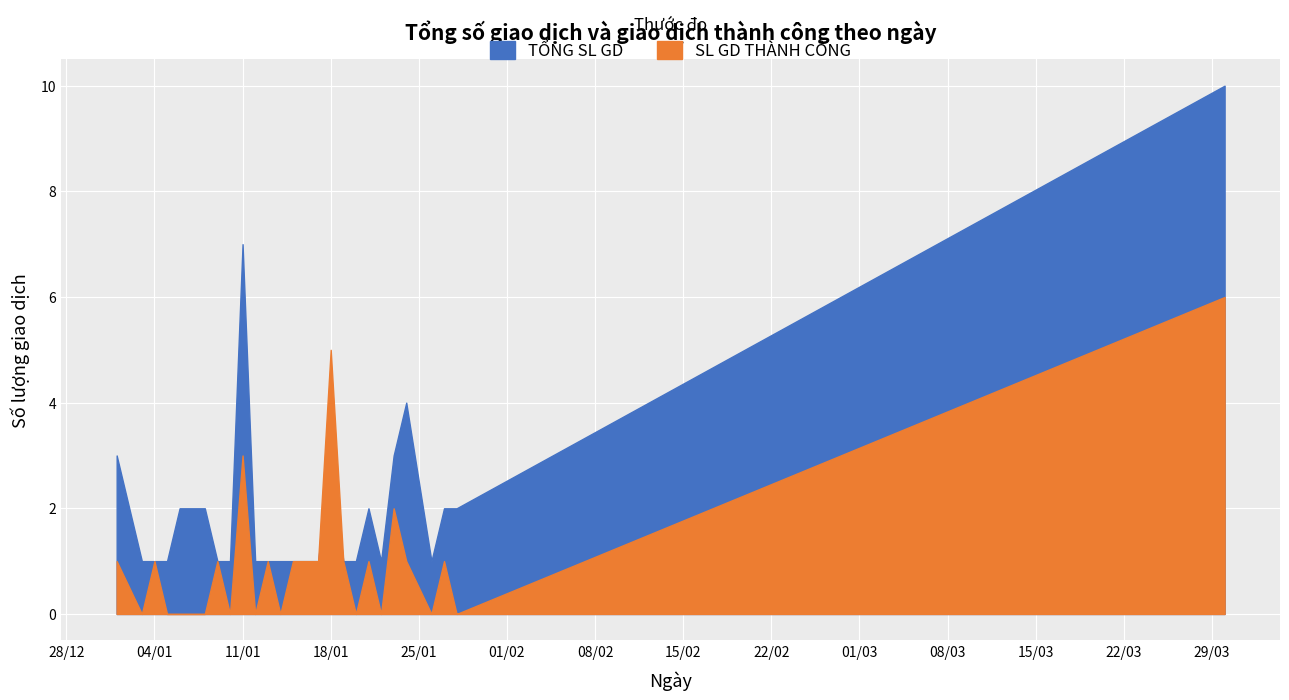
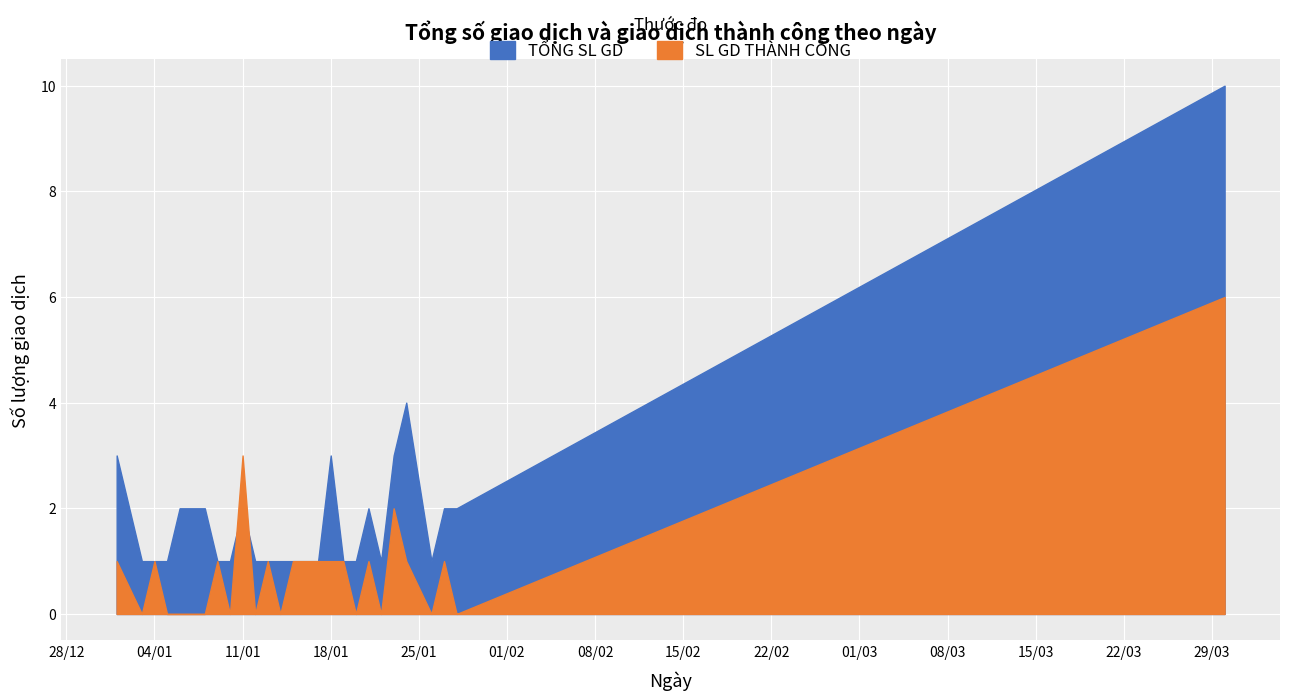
TỔNG SL GD, 11/01: 7 -> 2
SL GD THÀNH CÔNG, 18/01: 5 -> 1
